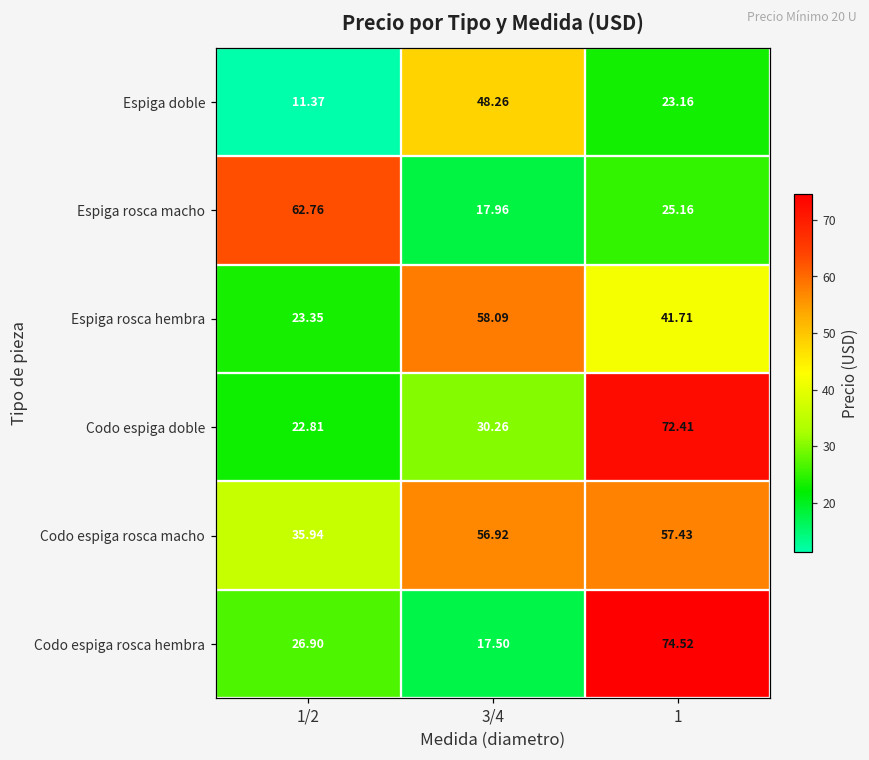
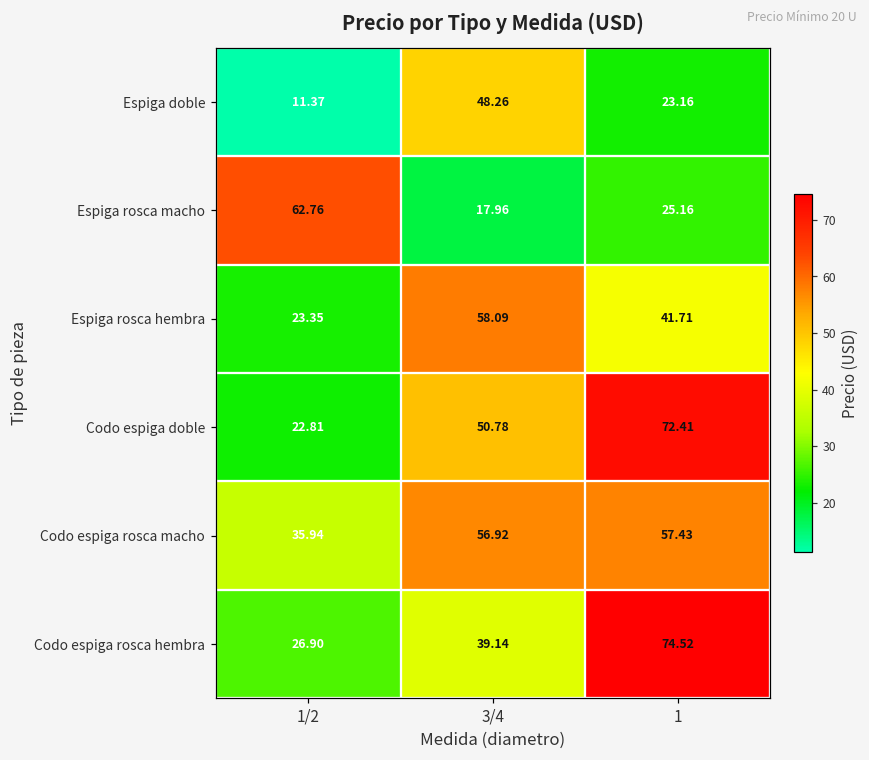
Codo espiga doble, 3/4: 30.26 -> 50.78
Codo espiga rosca hembra, 3/4: 17.50 -> 39.14
